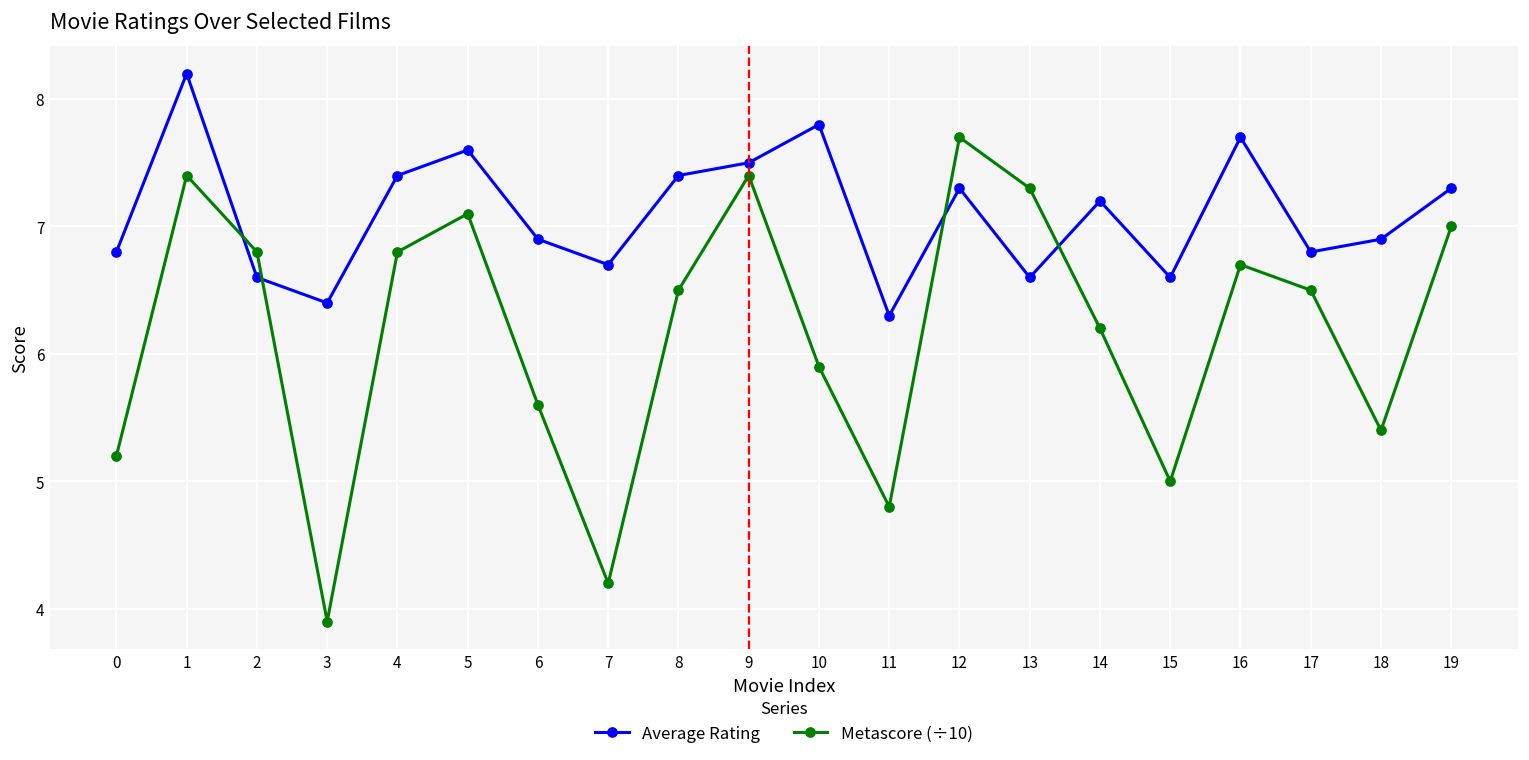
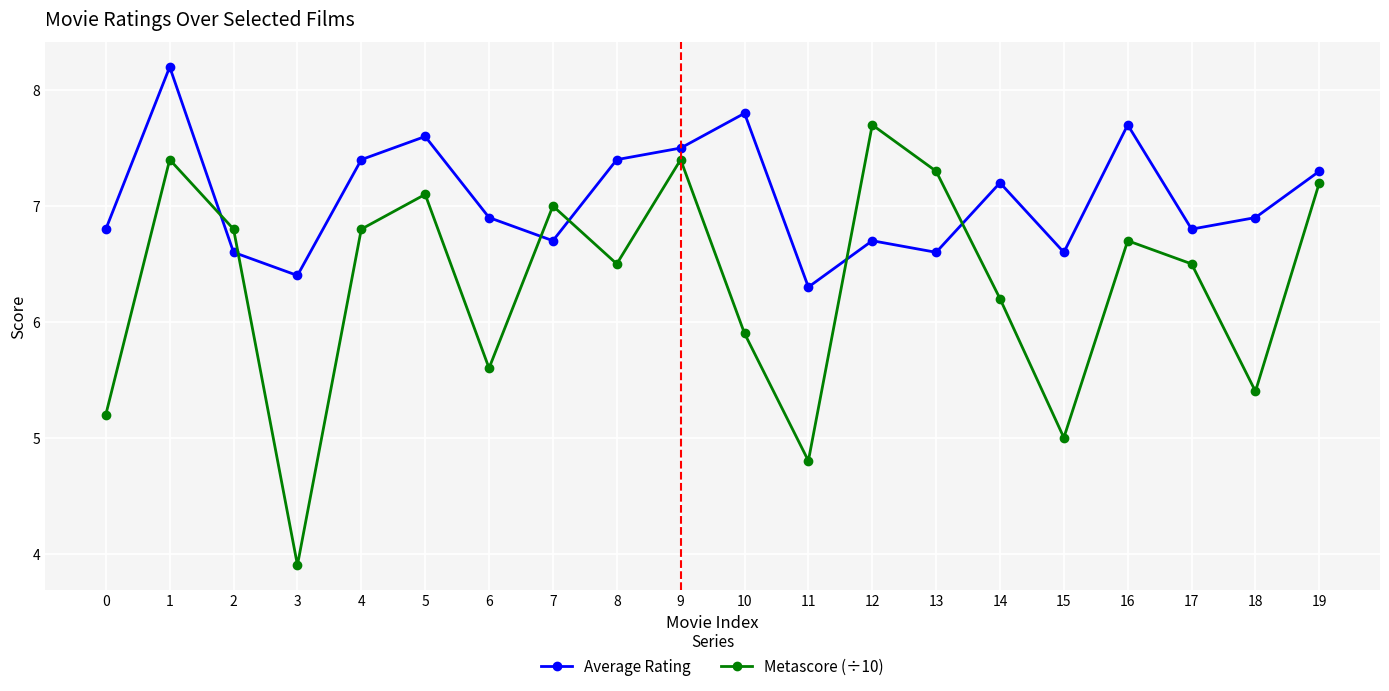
Metascore (÷10), 7: 4.20 -> 7.00
Average Rating, 12: 7.3 -> 6.7
Metascore (÷10), 19: 7.00 -> 7.20
